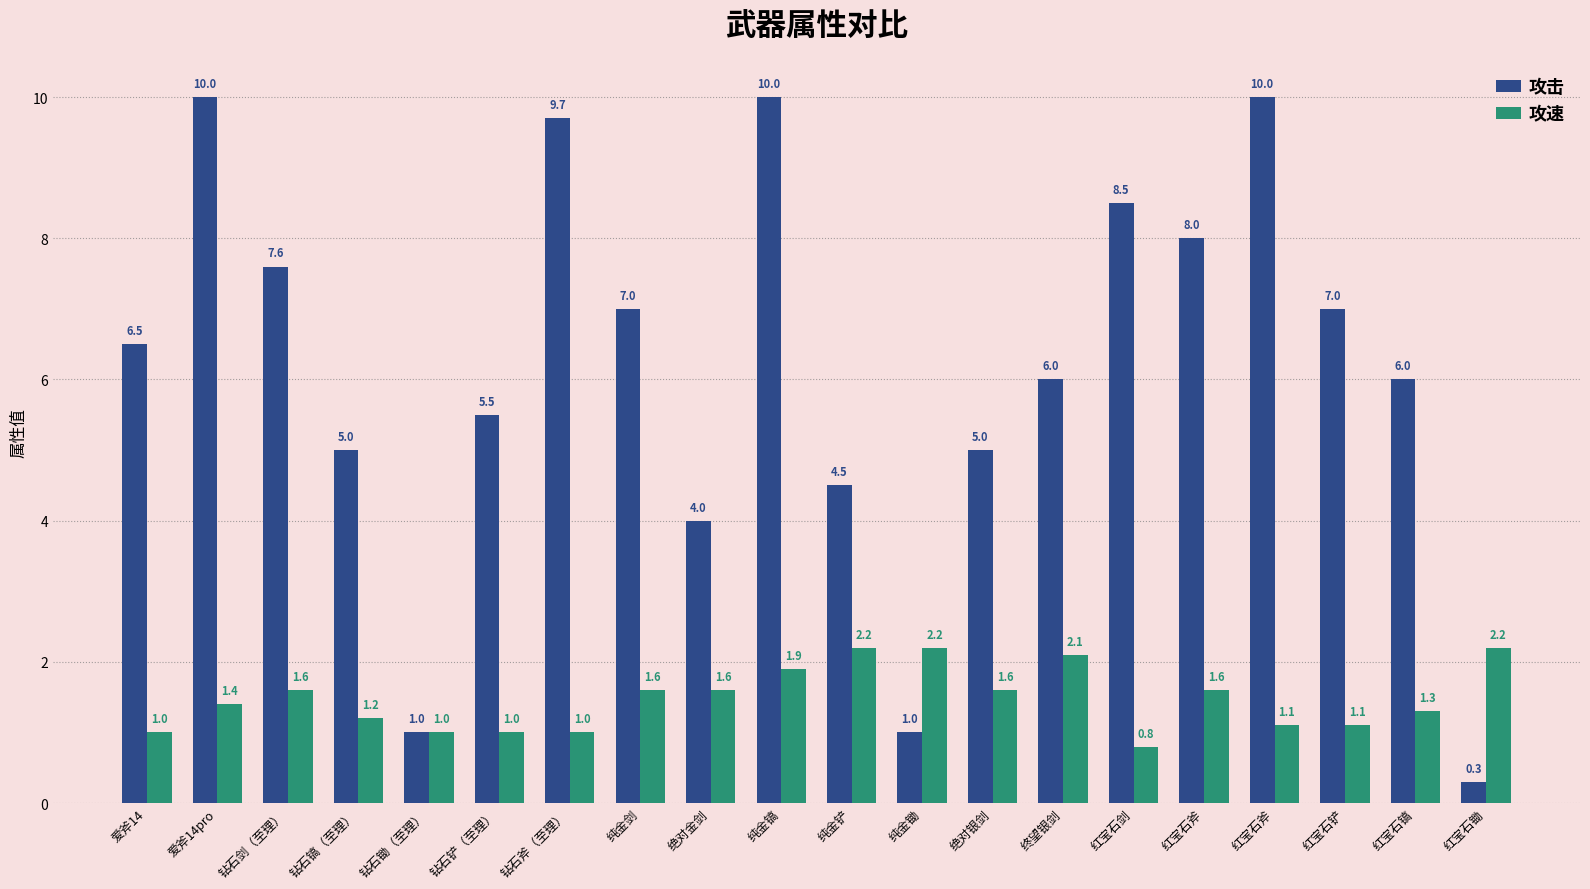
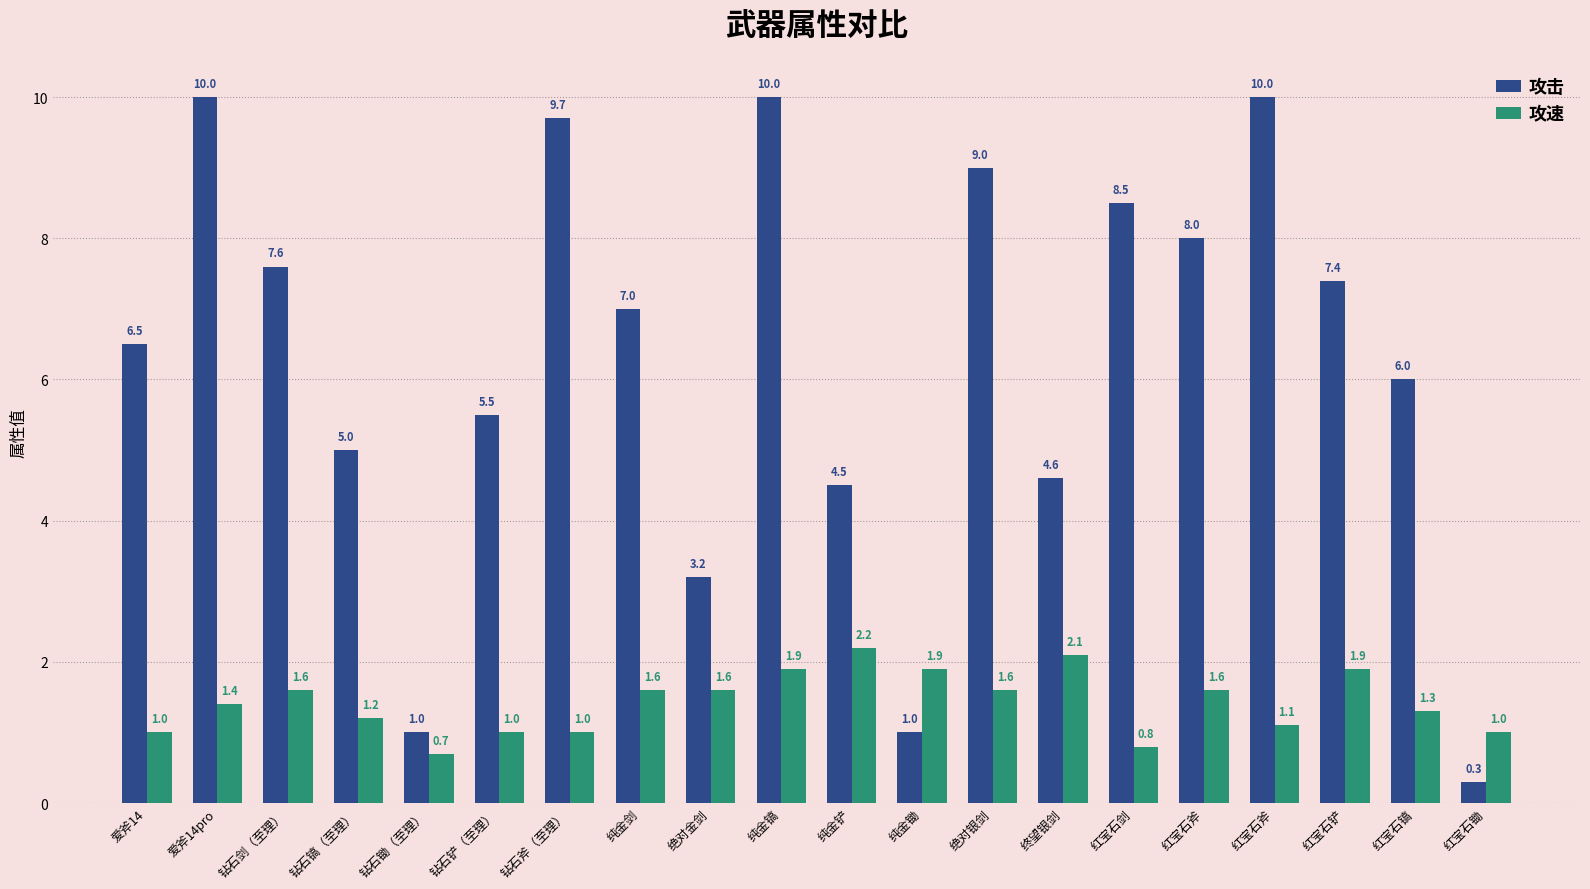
攻速, 钻石锄（至理）: 1.0 -> 0.7
攻击, 绝对金剑: 4.0 -> 3.2
攻速, 纯金锄: 2.2 -> 1.9
攻击, 绝对银剑: 5.0 -> 9.0
攻击, 终望银剑: 6.0 -> 4.6
攻击, 红宝石铲: 7.0 -> 7.4
攻速, 红宝石铲: 1.1 -> 1.9
攻速, 红宝石锄: 2.2 -> 1.0
